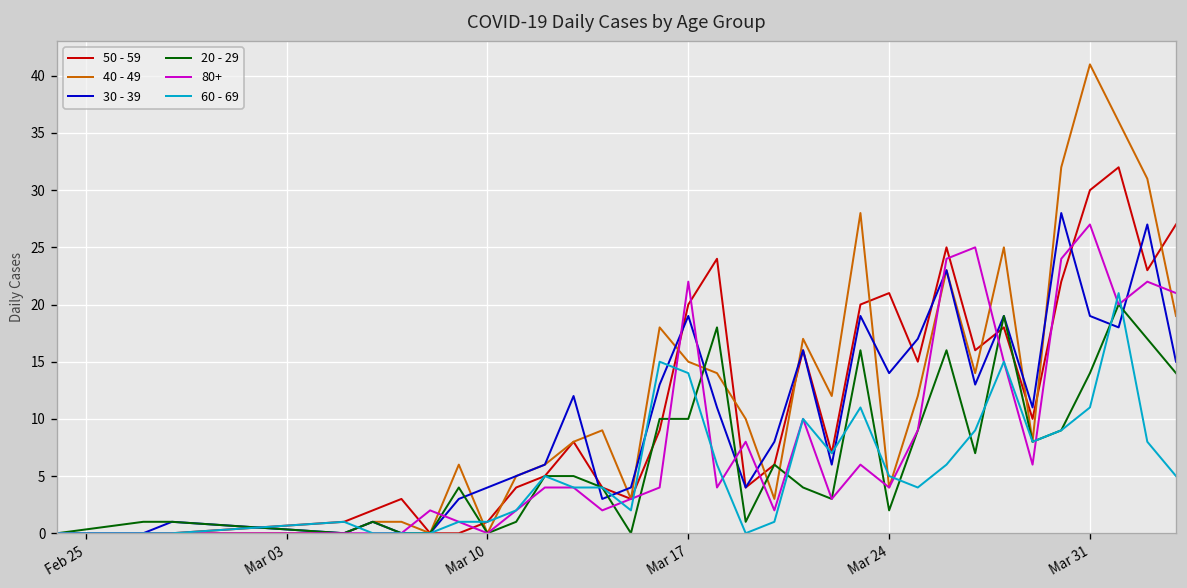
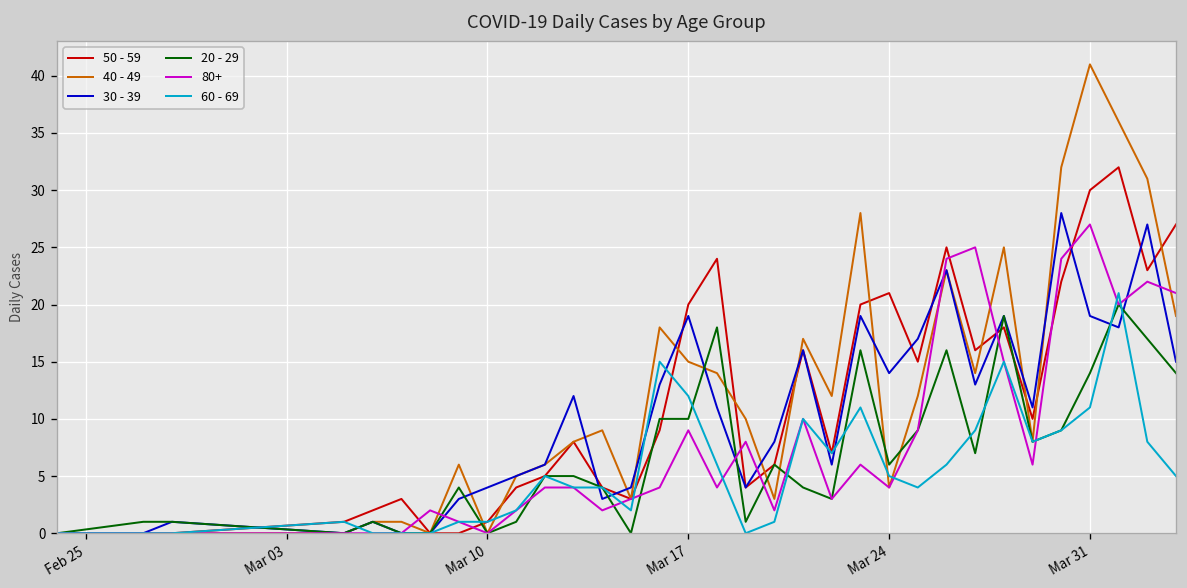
80+, Mar 17: 22 -> 9
60 - 69, Mar 17: 14 -> 12
20 - 29, Mar 24: 2 -> 6
